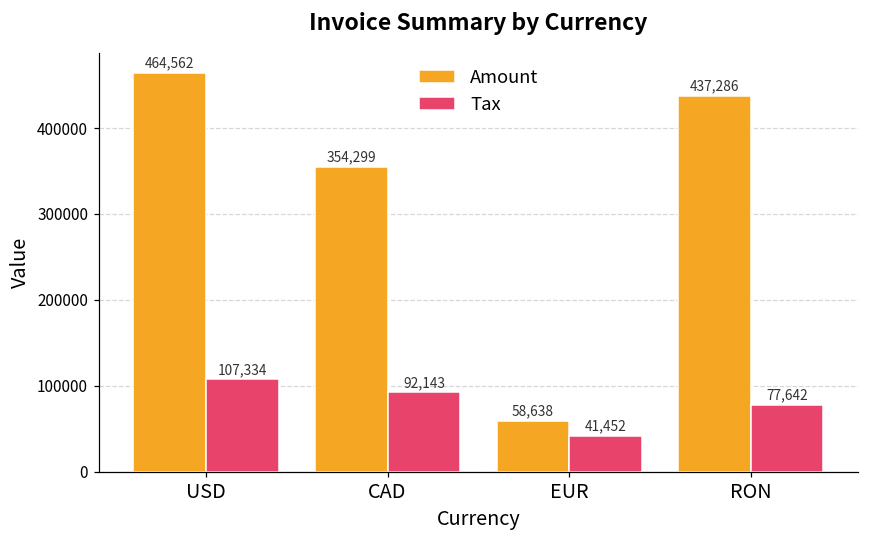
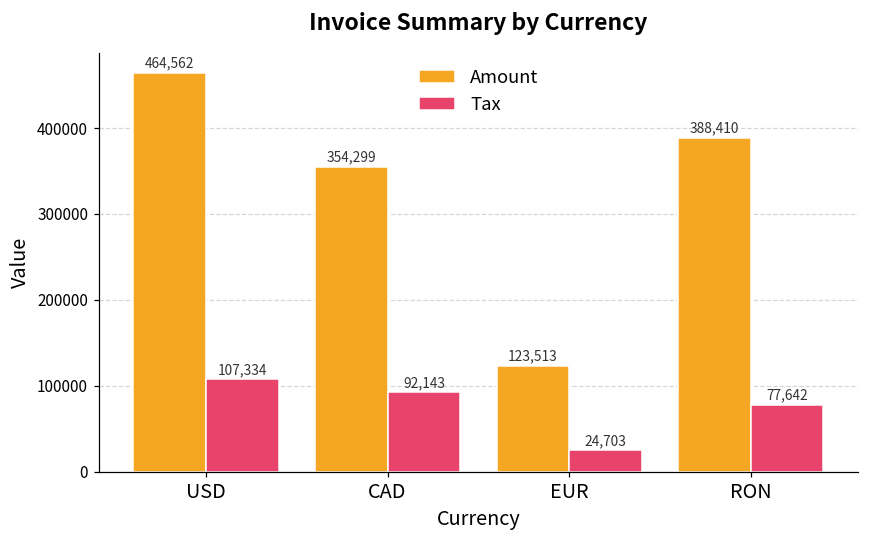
Amount, EUR: 58,638 -> 123,513
Tax, EUR: 41,452 -> 24,703
Amount, RON: 437,286 -> 388,410
